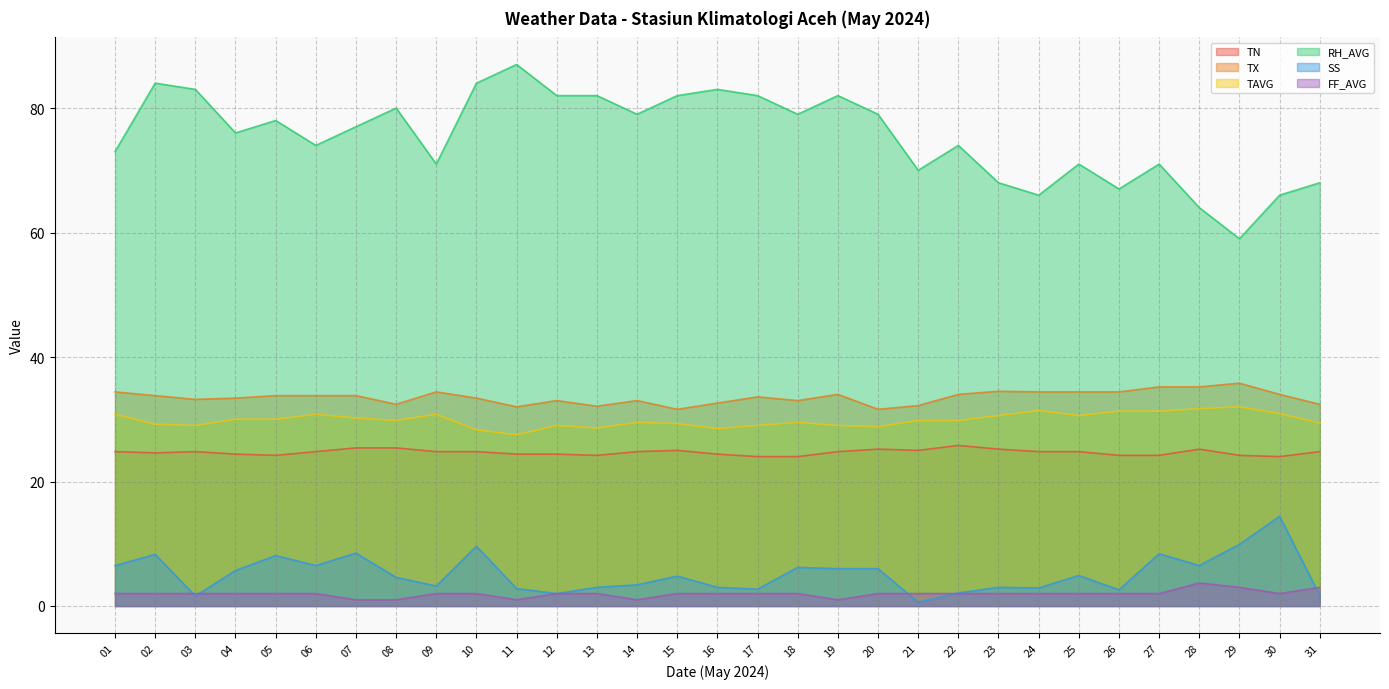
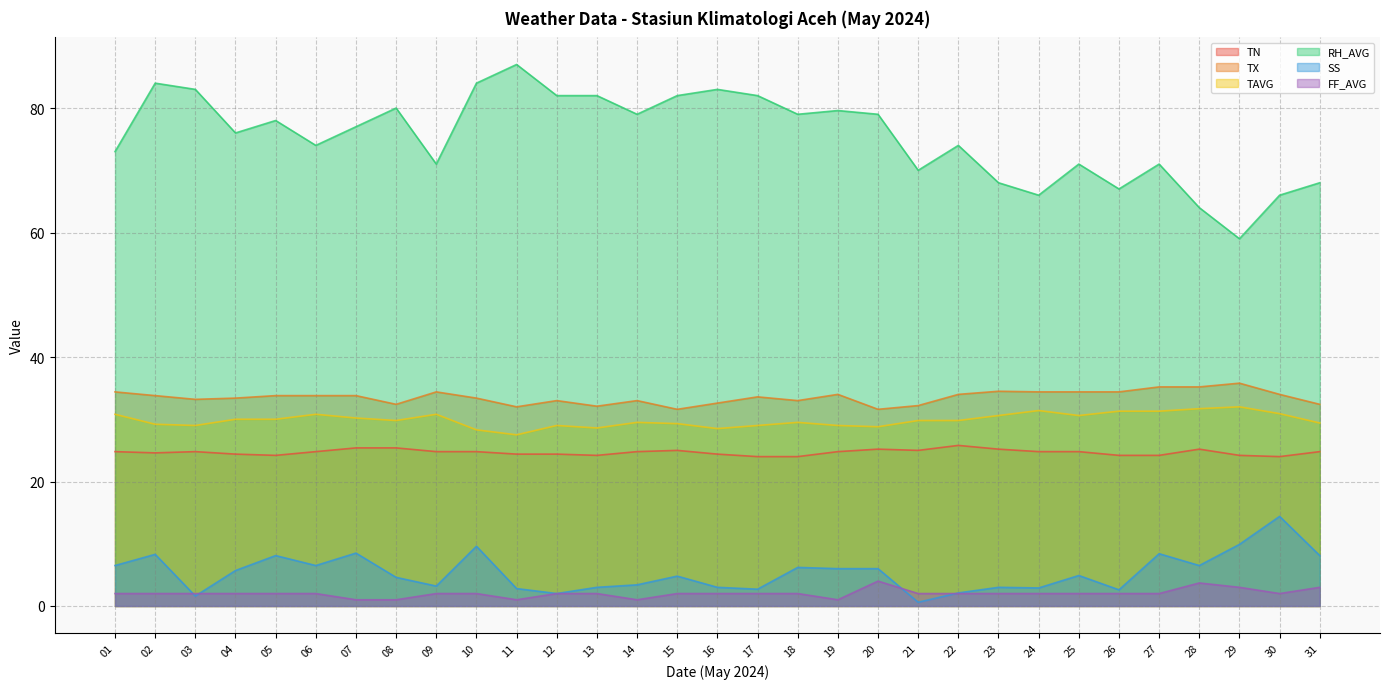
RH_AVG, 19: 82 -> 80
FF_AVG, 20: 2 -> 4
SS, 31: 2 -> 8
